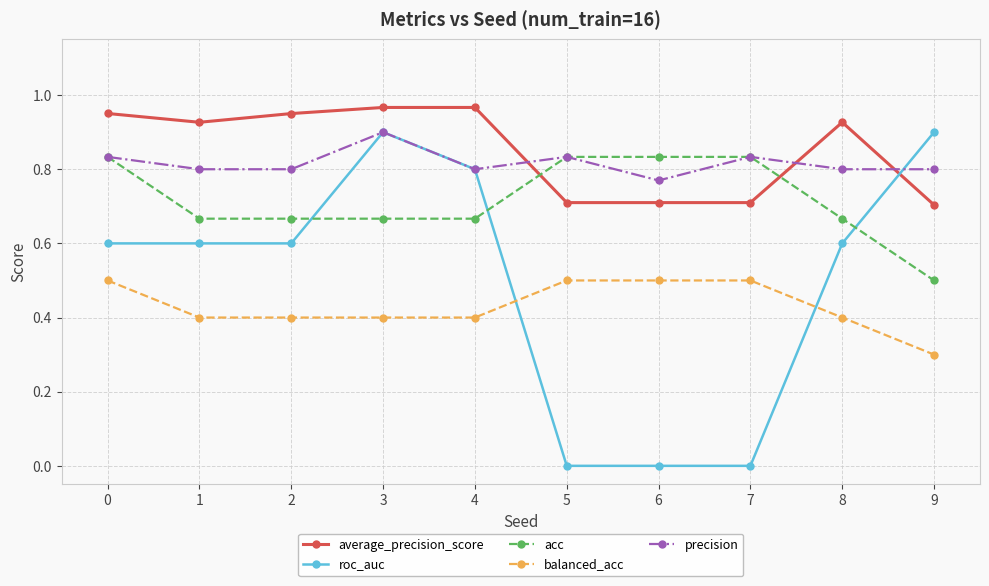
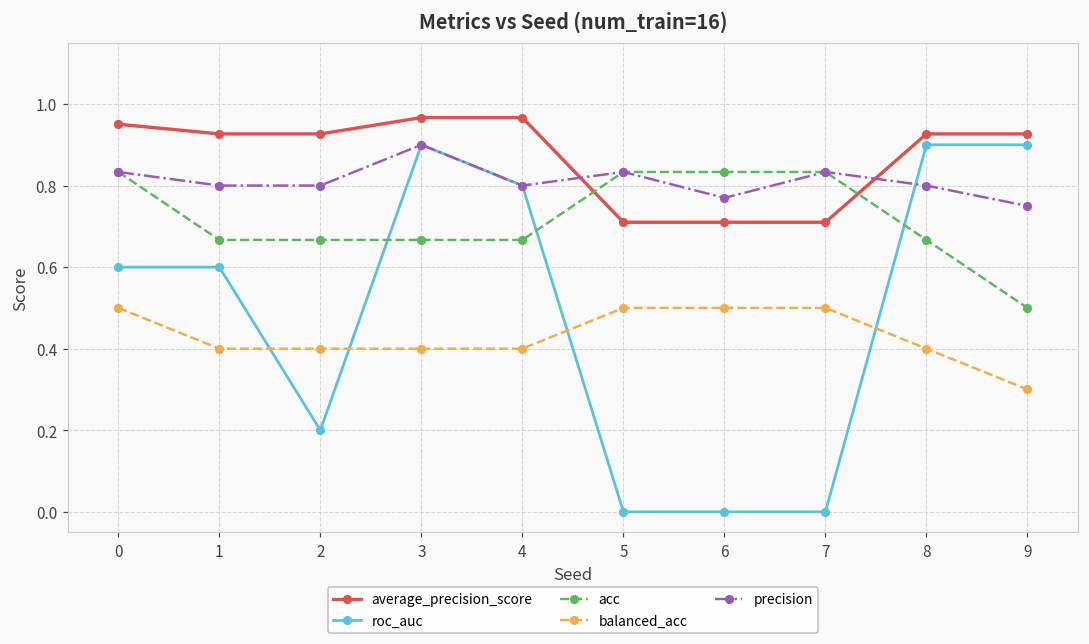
average_precision_score, 2: 0.95 -> 0.93
roc_auc, 2: 0.6 -> 0.2
roc_auc, 8: 0.6 -> 0.9
average_precision_score, 9: 0.70 -> 0.93
precision, 9: 0.80 -> 0.75
